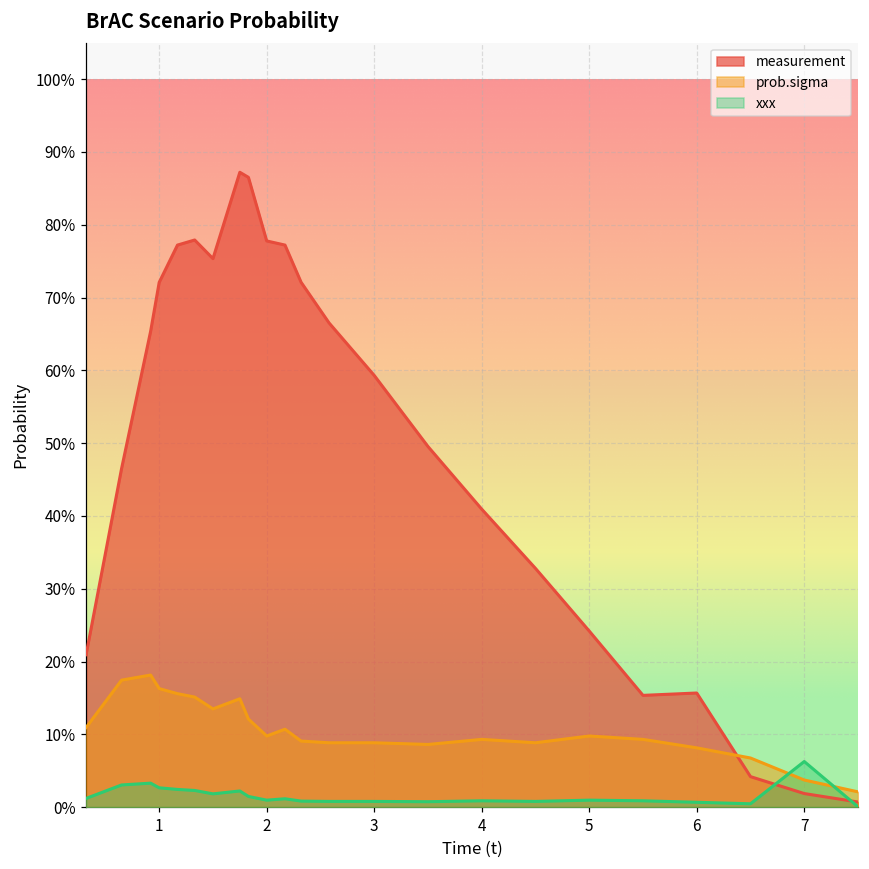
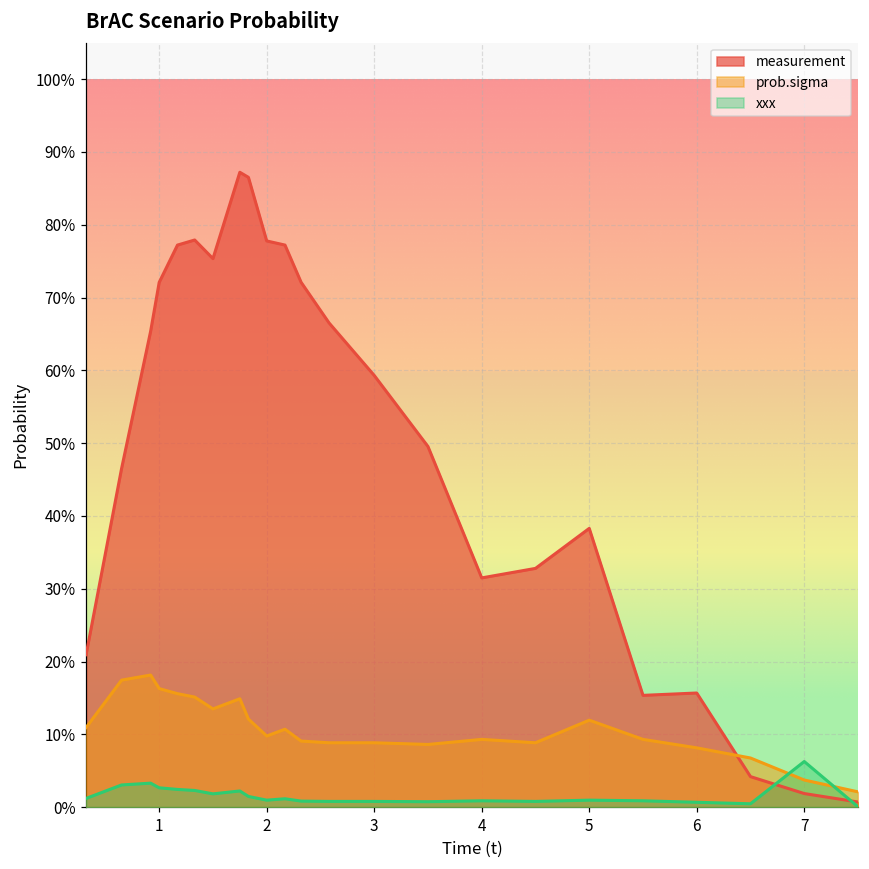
measurement, 4: 41% -> 31%
measurement, 5: 24% -> 38%
prob.sigma, 5: 10% -> 12%
